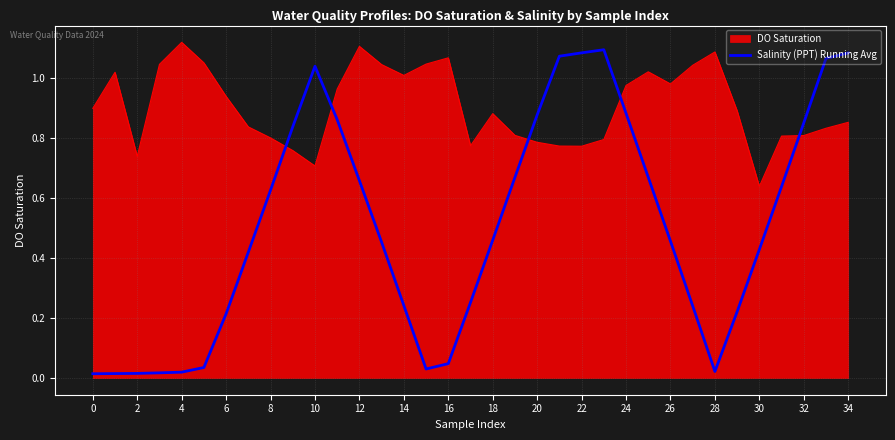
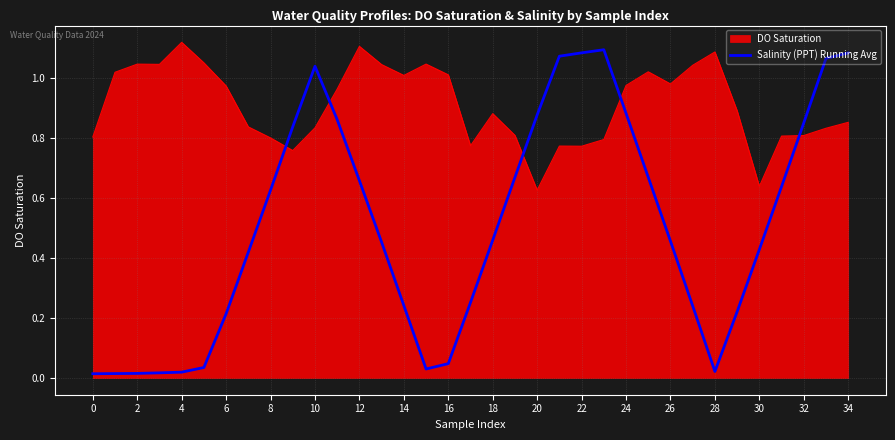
DO Saturation, 0: 0.90 -> 0.80
DO Saturation, 2: 0.74 -> 1.05
DO Saturation, 6: 0.94 -> 0.97
DO Saturation, 10: 0.71 -> 0.83
DO Saturation, 16: 1.07 -> 1.01
DO Saturation, 20: 0.79 -> 0.63
